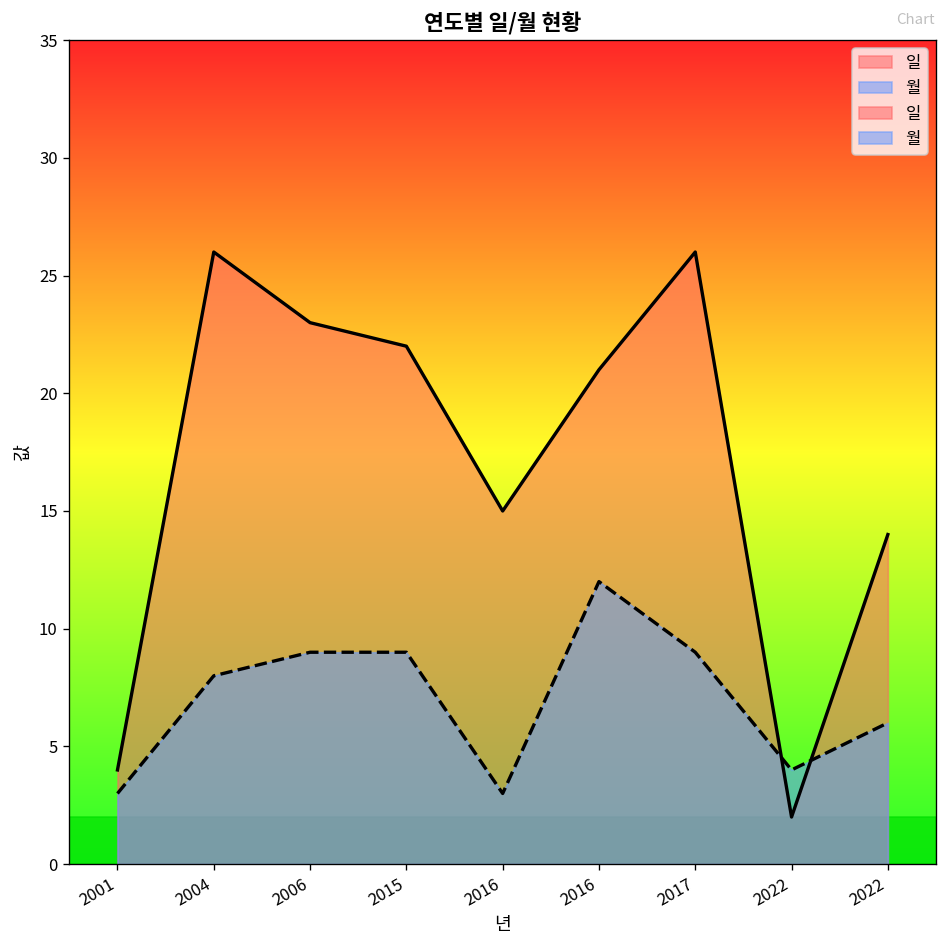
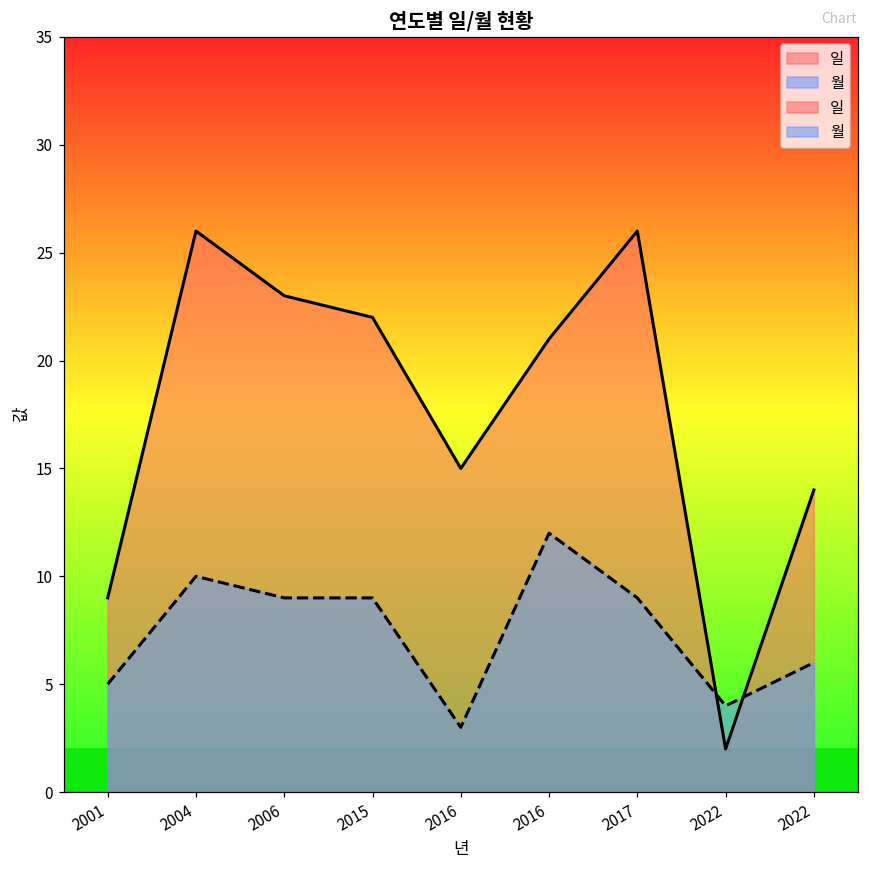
일, 2001: 4 -> 9
월, 2001: 3 -> 5
월, 2004: 8 -> 10
